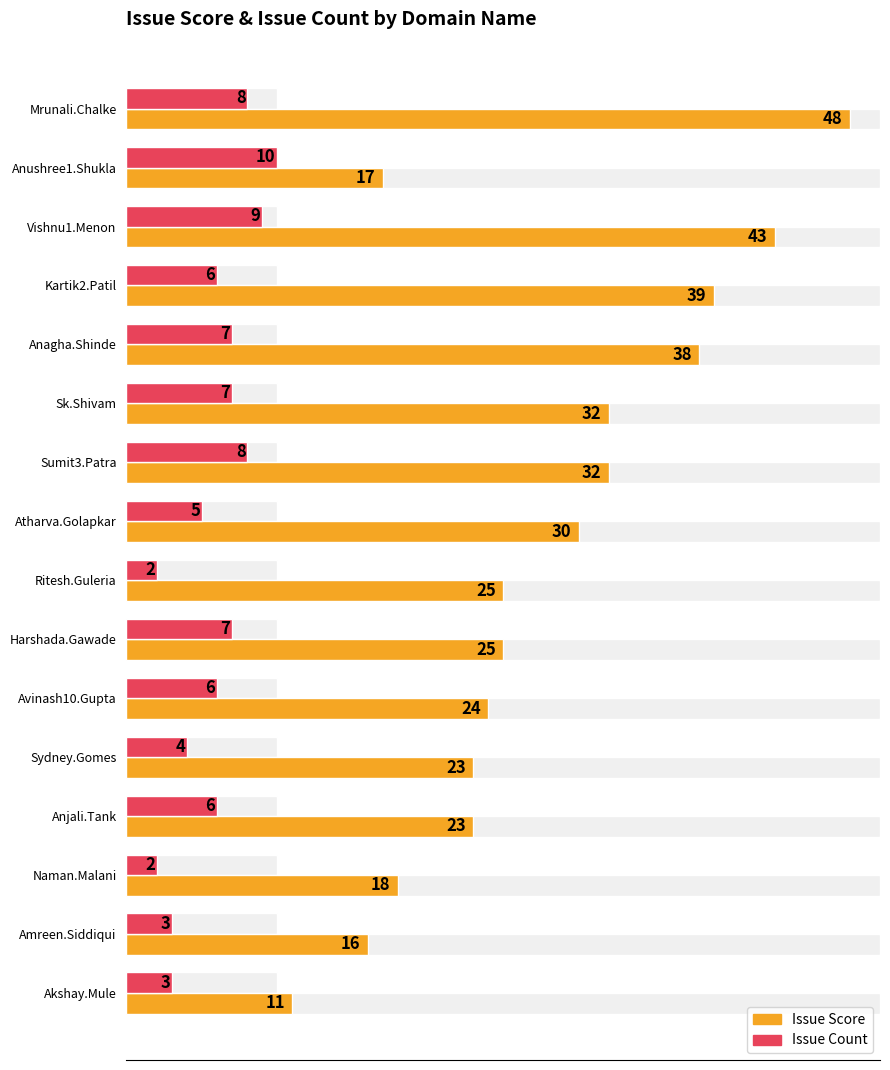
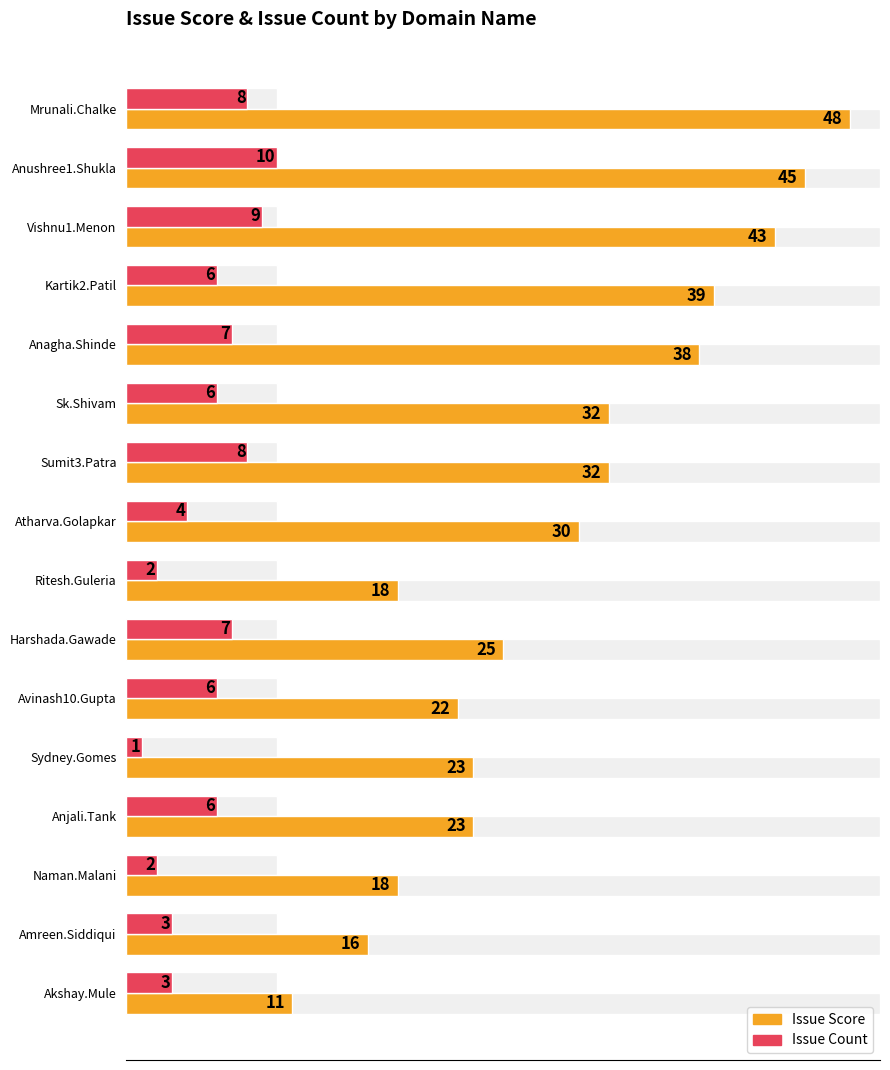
Issue Score, Anushree1.Shukla: 17 -> 45
Issue Count, Sk.Shivam: 7 -> 6
Issue Count, Atharva.Golapkar: 5 -> 4
Issue Score, Ritesh.Guleria: 25 -> 18
Issue Score, Avinash10.Gupta: 24 -> 22
Issue Count, Sydney.Gomes: 4 -> 1
